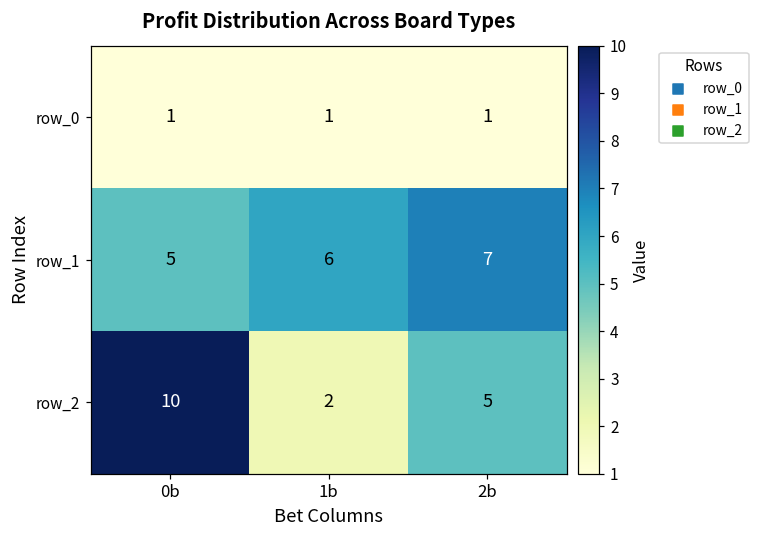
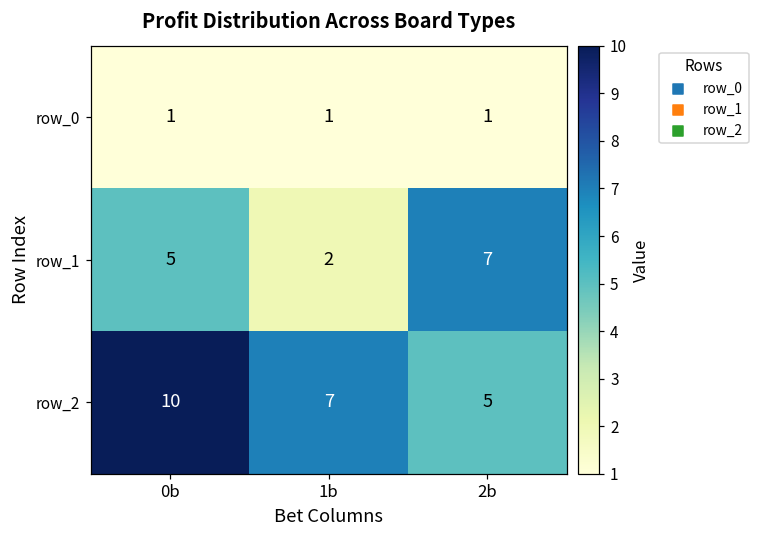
row_1, 1b: 6 -> 2
row_2, 1b: 2 -> 7
